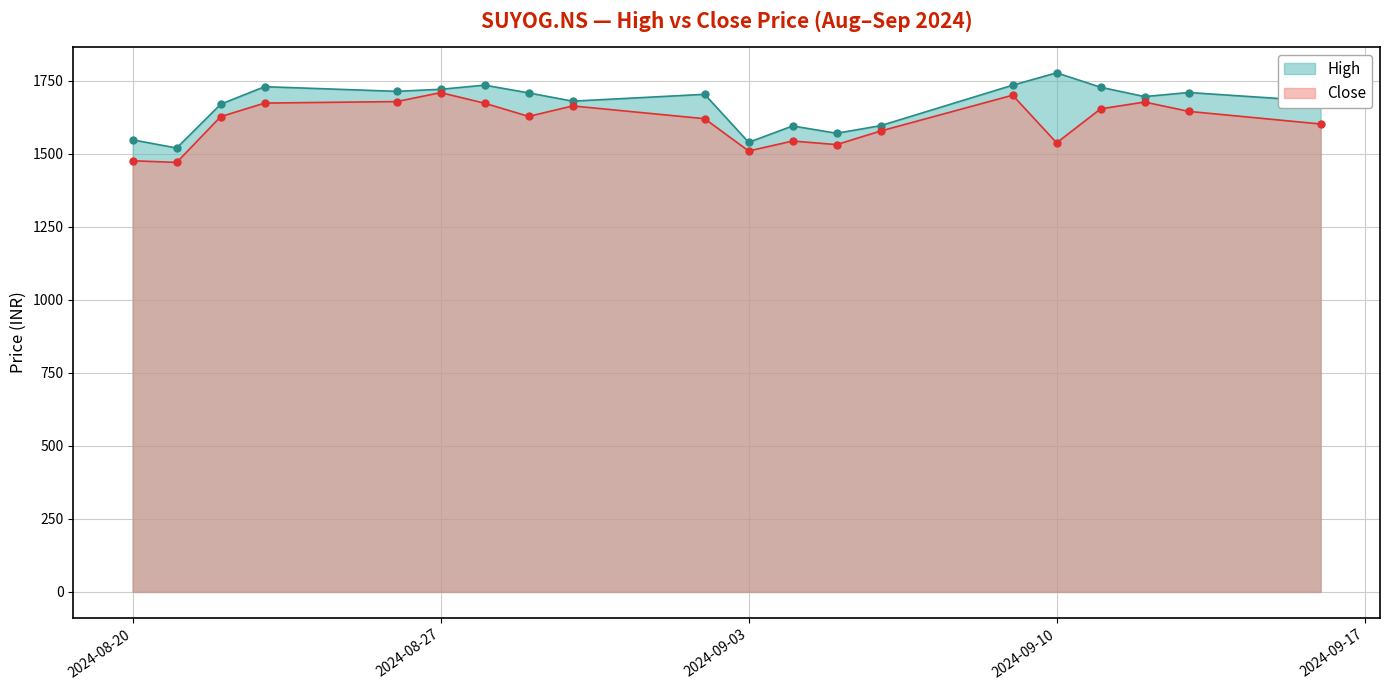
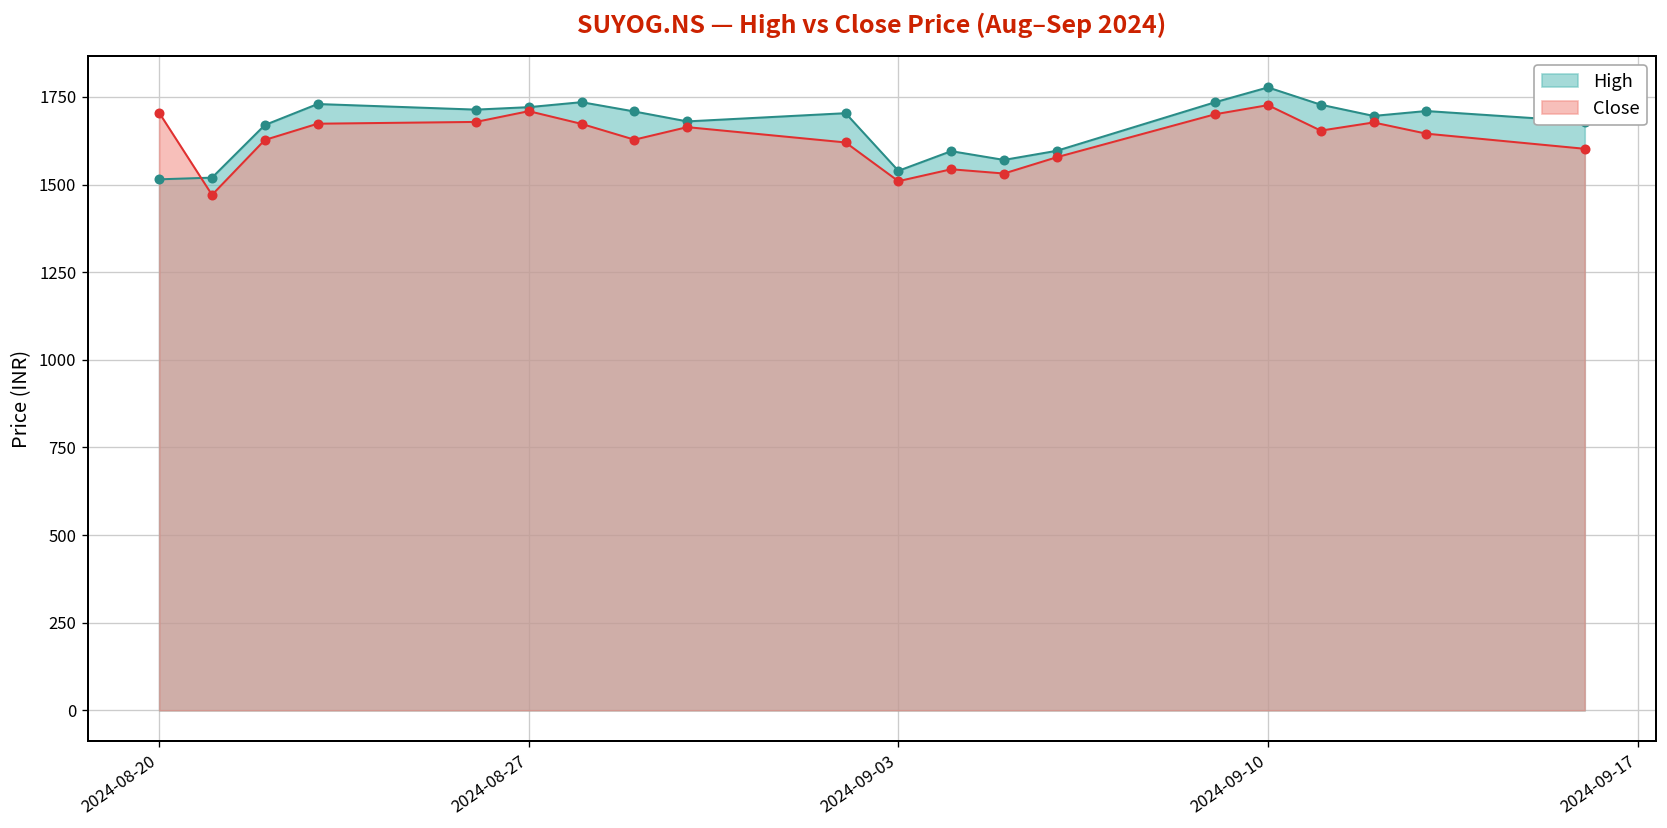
High, 2024-08-20: 1550 -> 1520
Close, 2024-08-20: 1480 -> 1700
Close, 2024-09-10: 1540 -> 1730
